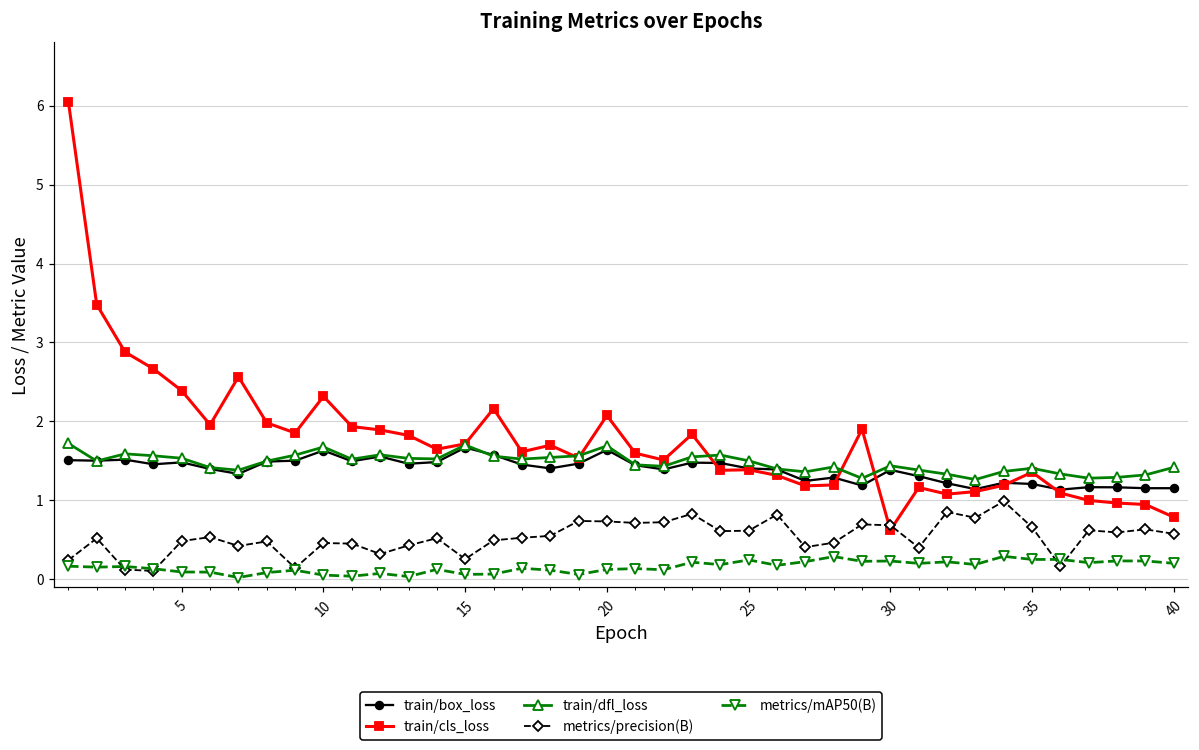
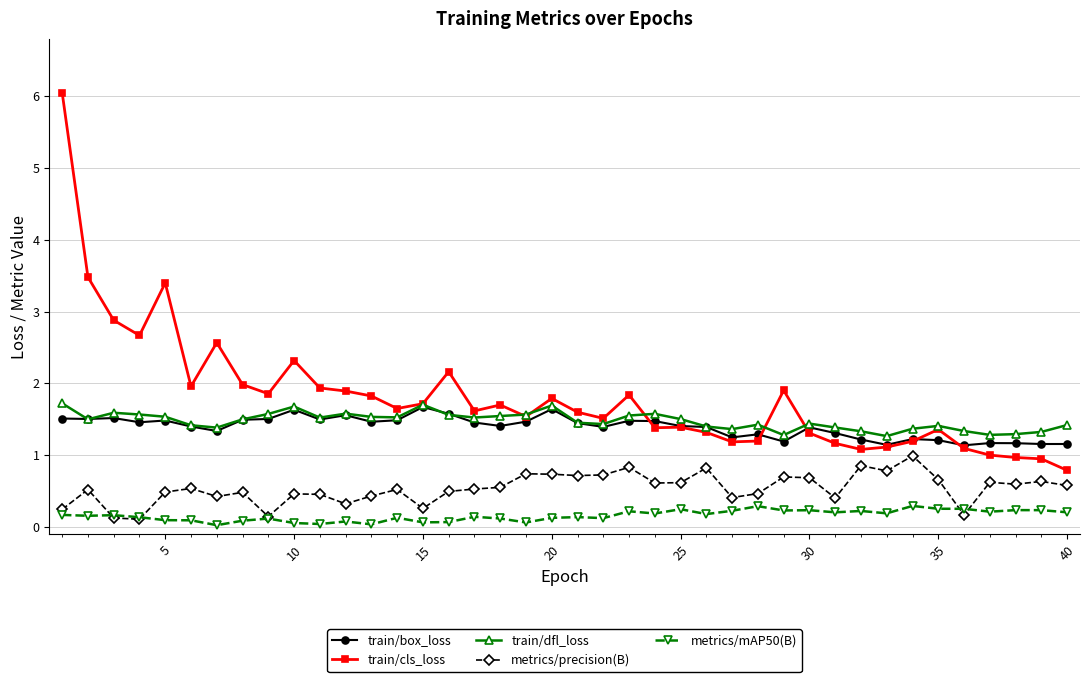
train/cls_loss, 5: 2.4 -> 3.4
train/cls_loss, 20: 2.1 -> 1.8
train/cls_loss, 30: 0.6 -> 1.3
